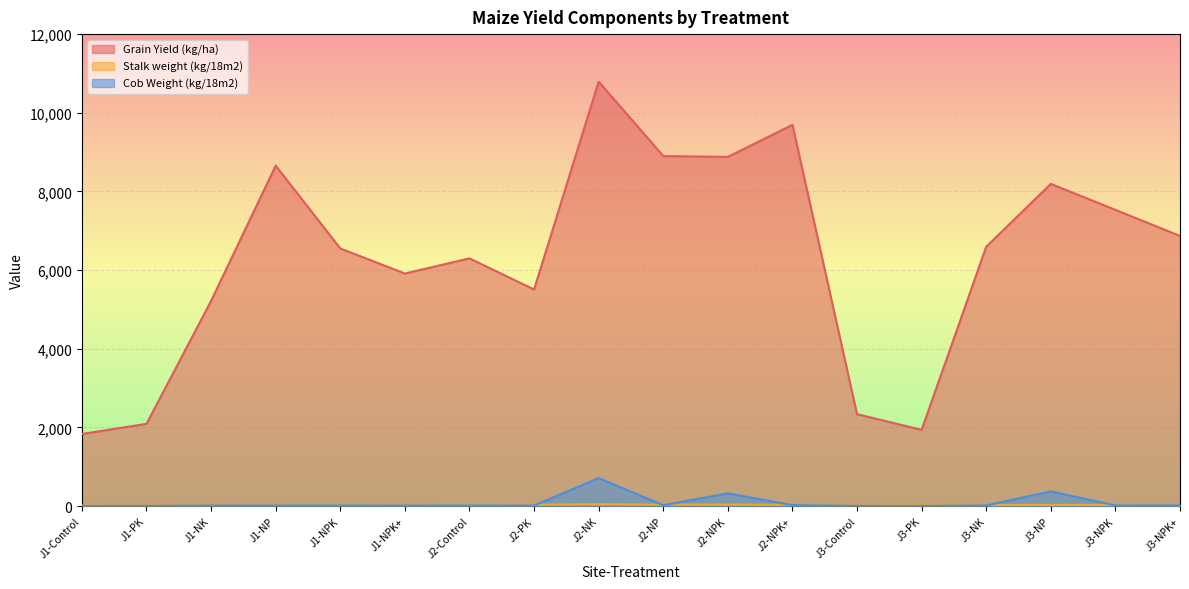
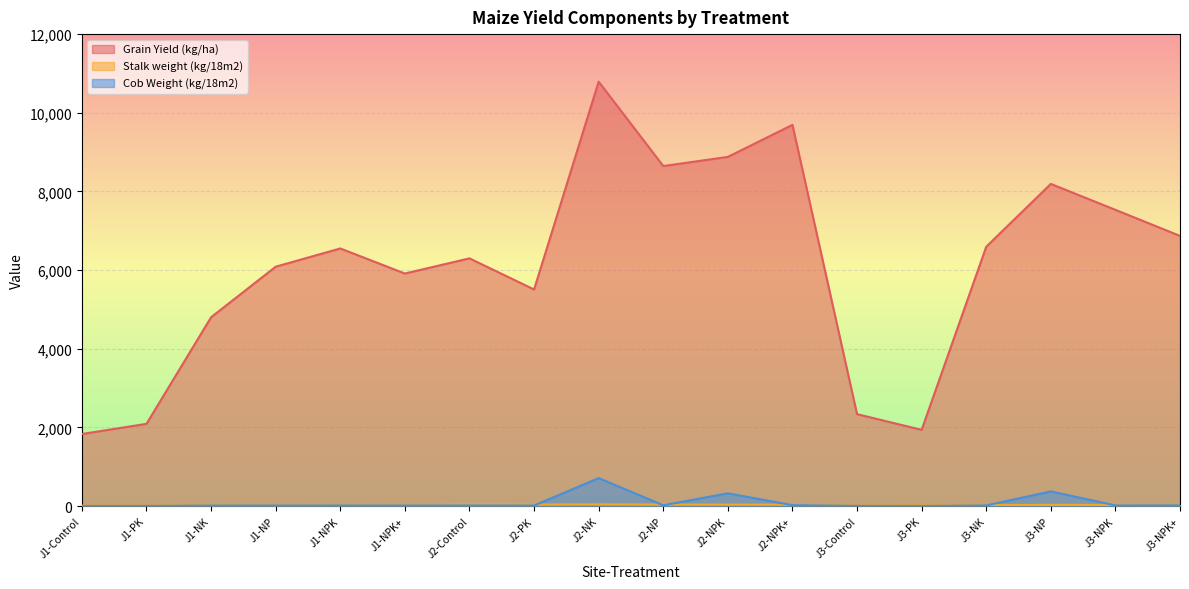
Grain Yield (kg/ha), J1-NK: 5,200 -> 4,800
Grain Yield (kg/ha), J1-NP: 8,700 -> 6,100
Grain Yield (kg/ha), J2-NP: 8,900 -> 8,600
